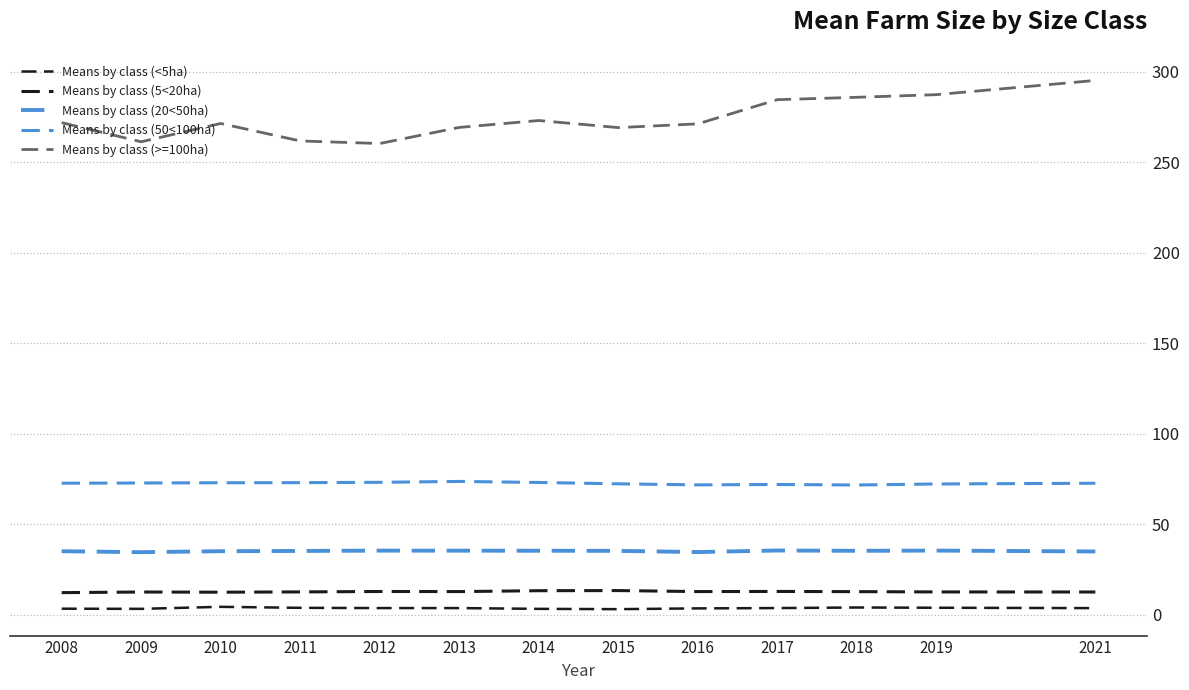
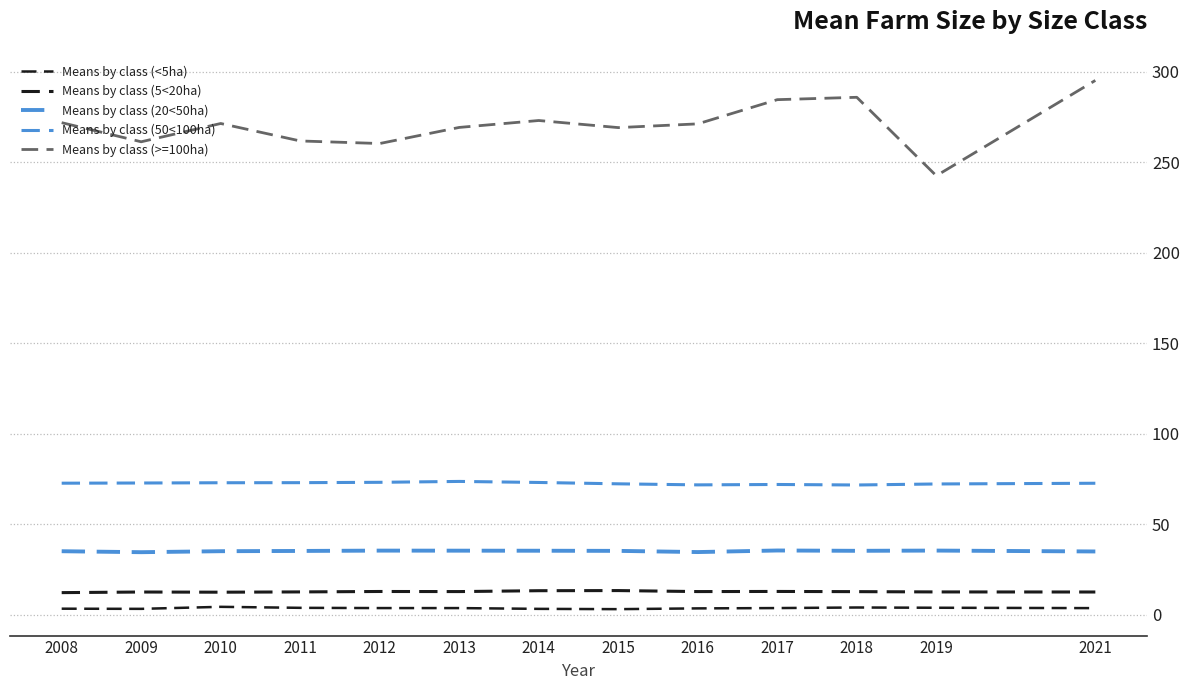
Means by class (>=100ha), 2019: 287 -> 242
